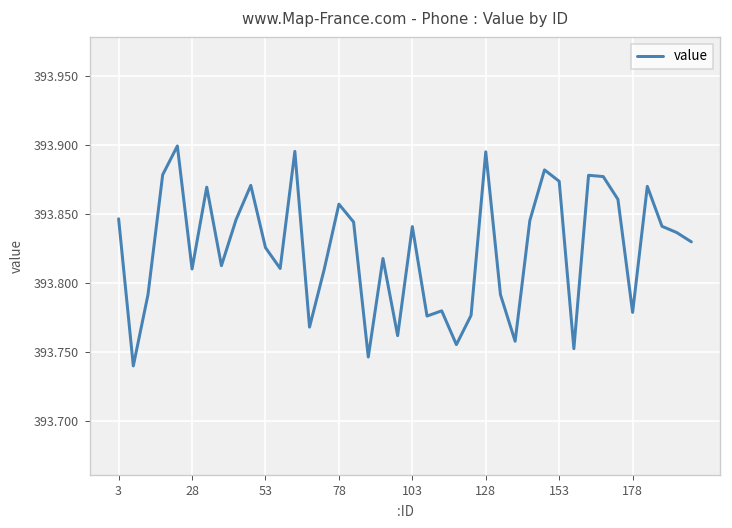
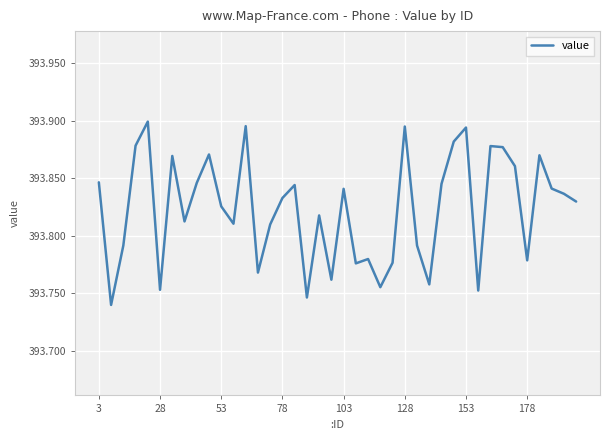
28: 393.810 -> 393.753
78: 393.857 -> 393.833
153: 393.874 -> 393.894
